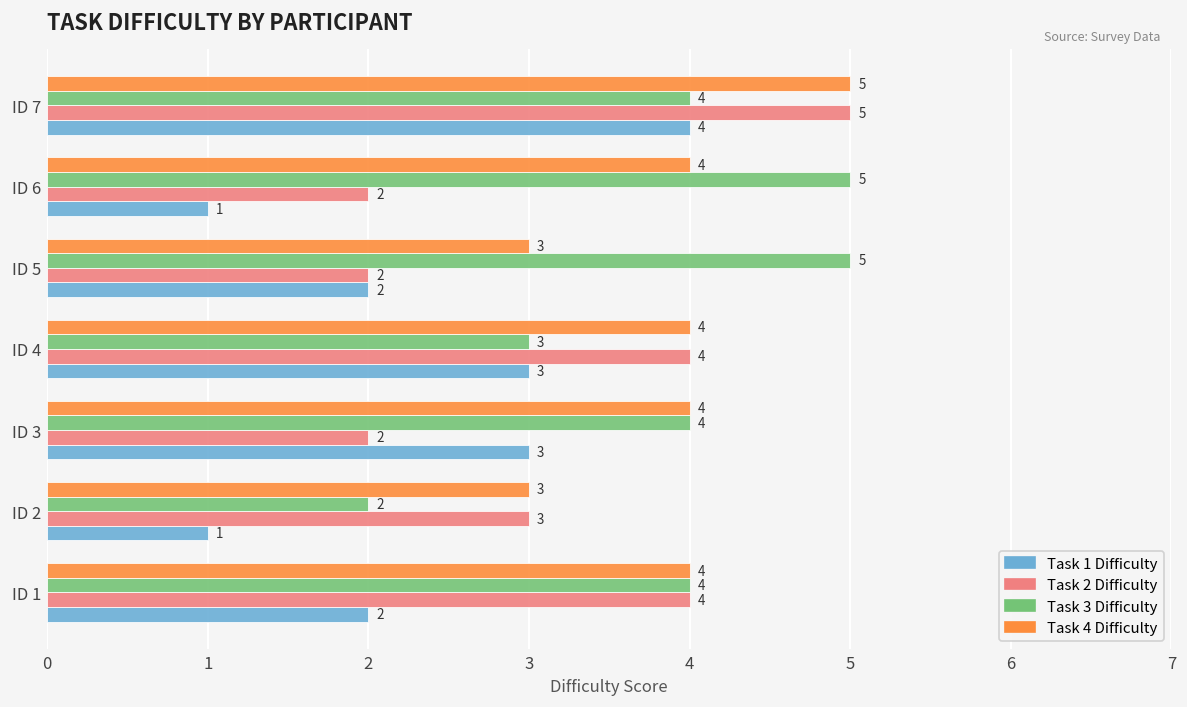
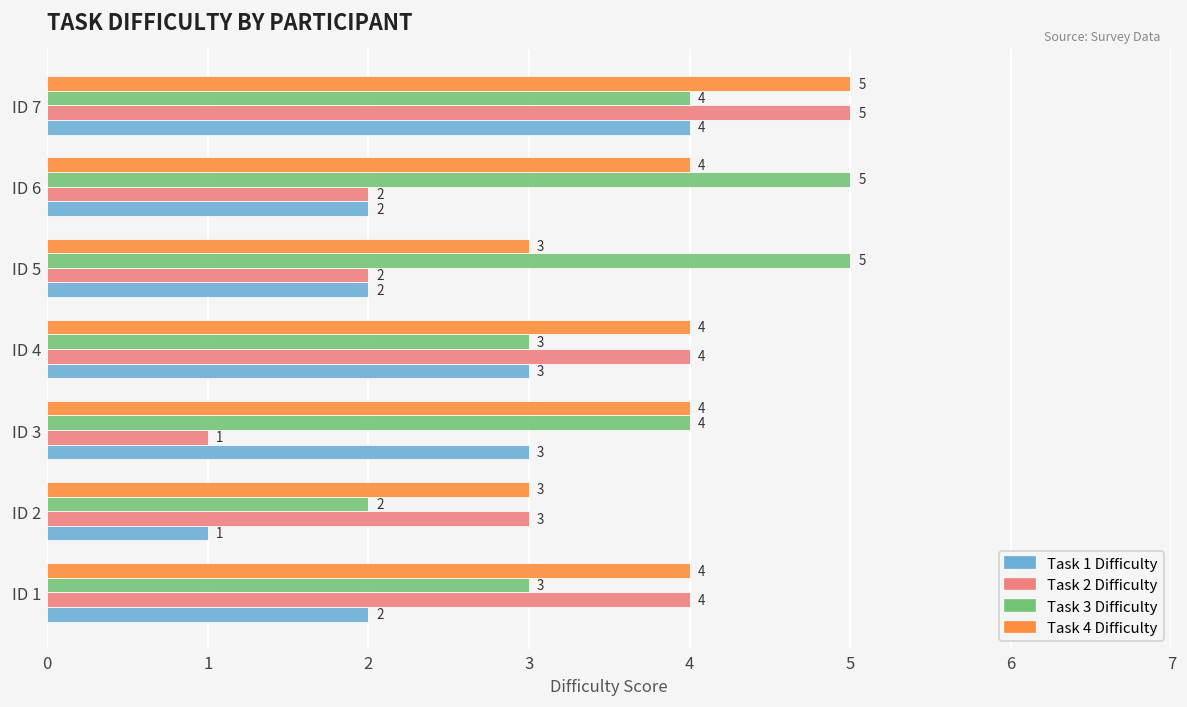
Task 1 Difficulty, ID 6: 1 -> 2
Task 2 Difficulty, ID 3: 2 -> 1
Task 3 Difficulty, ID 1: 4 -> 3
